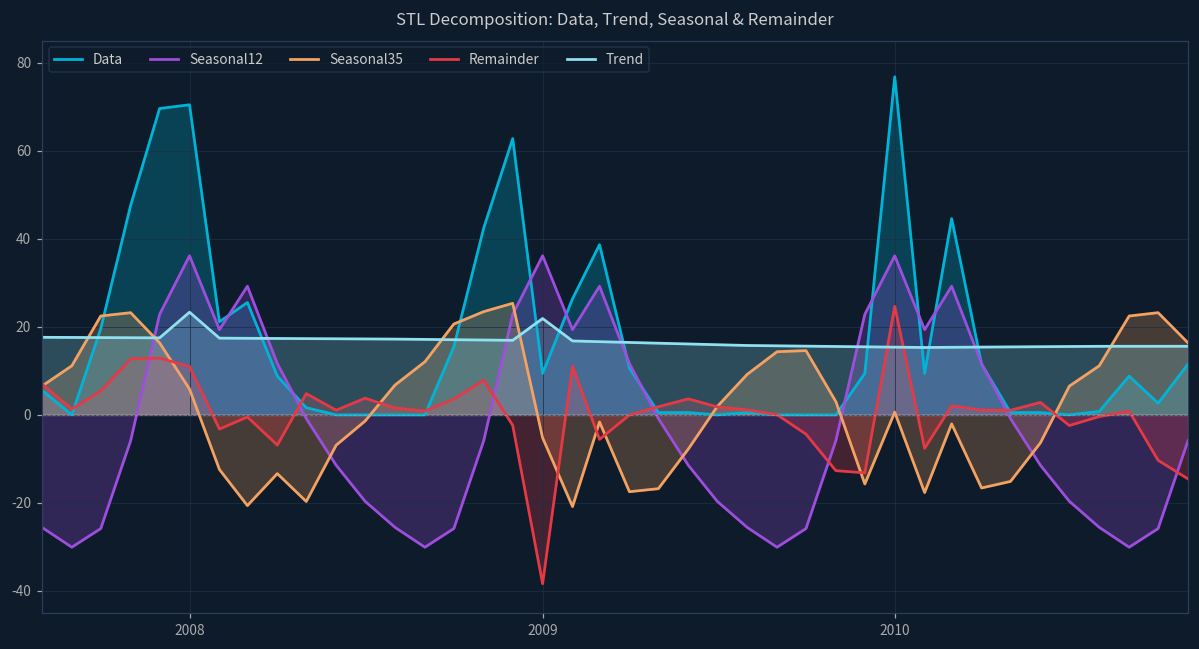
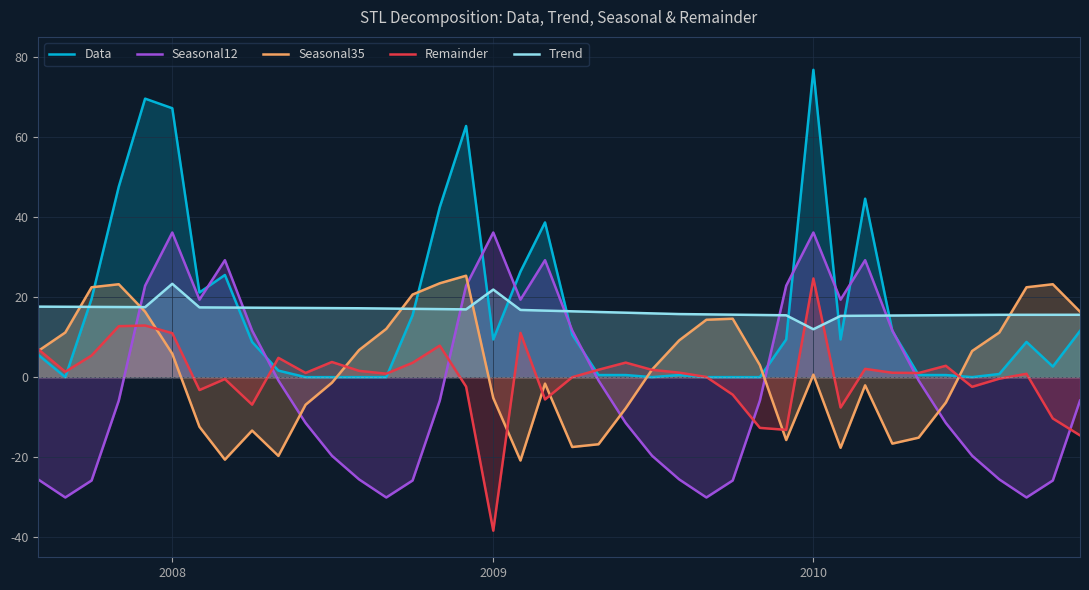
Data, 2008: 70 -> 67
Trend, 2010: 15 -> 12
